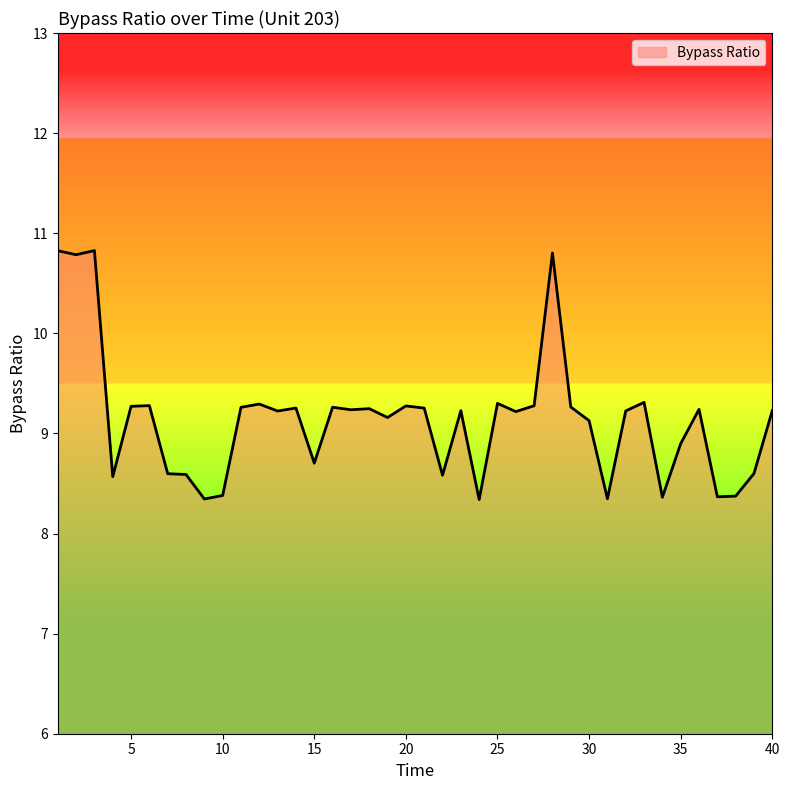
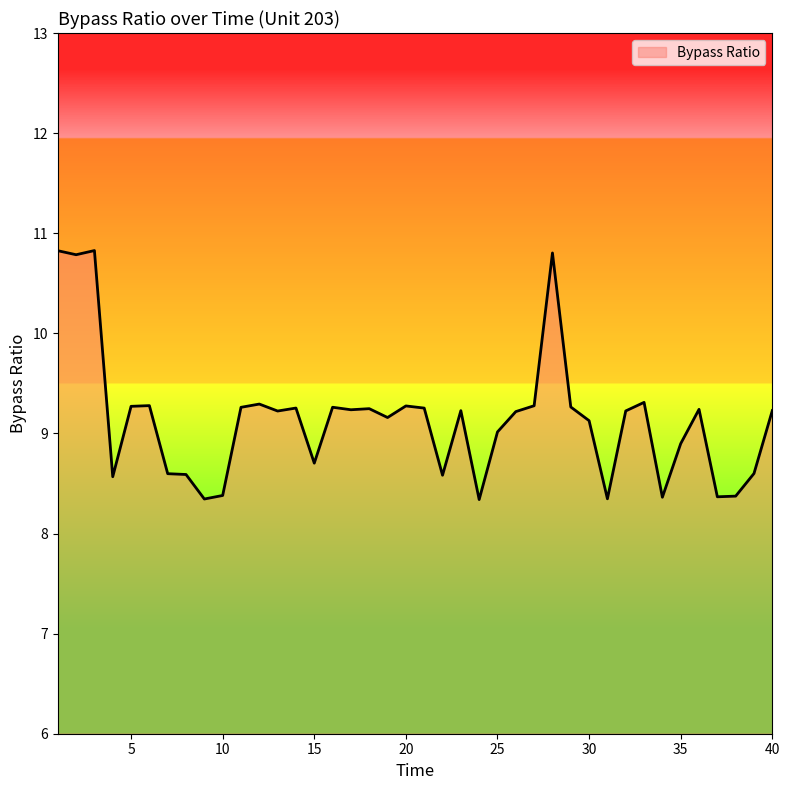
25: 9.30 -> 9.02
